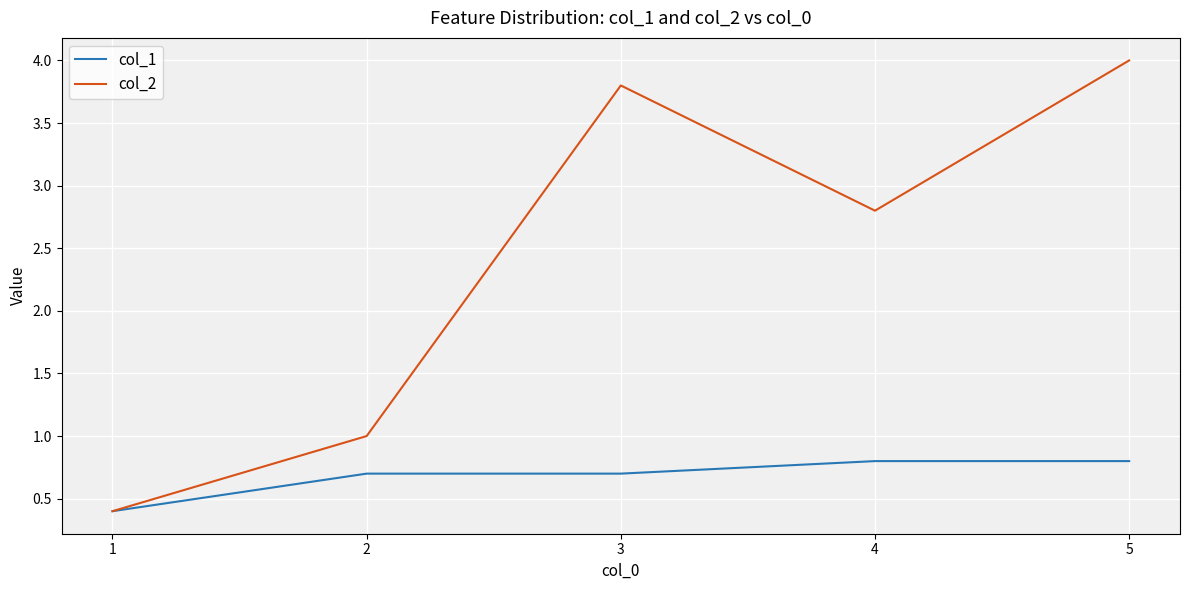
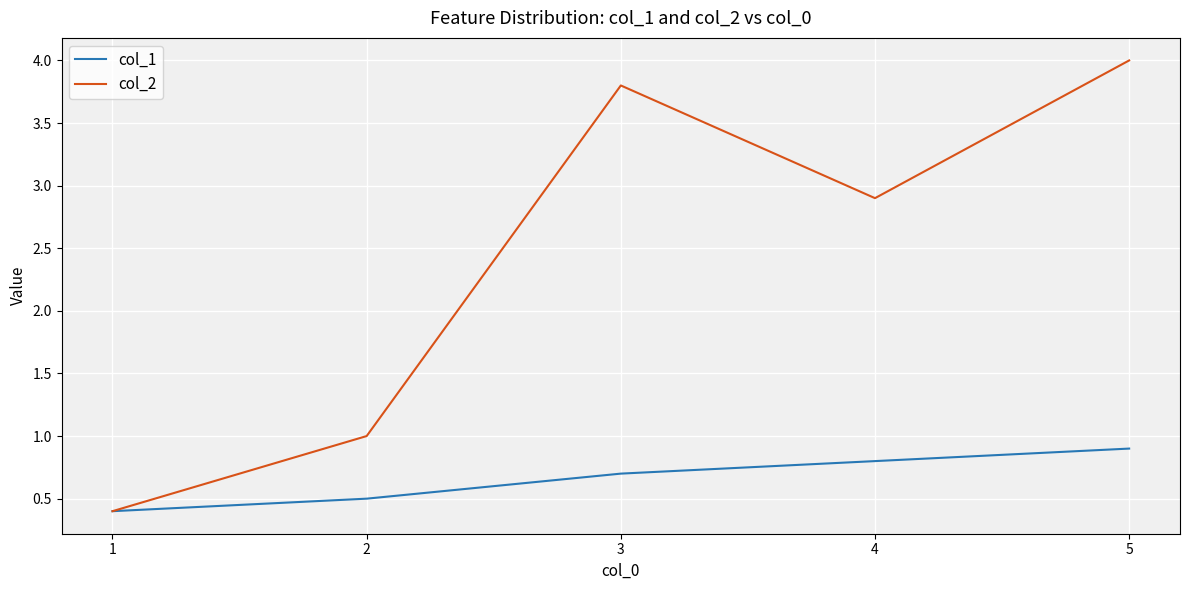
col_1, 2: 0.7 -> 0.5
col_2, 4: 2.8 -> 2.9
col_1, 5: 0.8 -> 0.9
